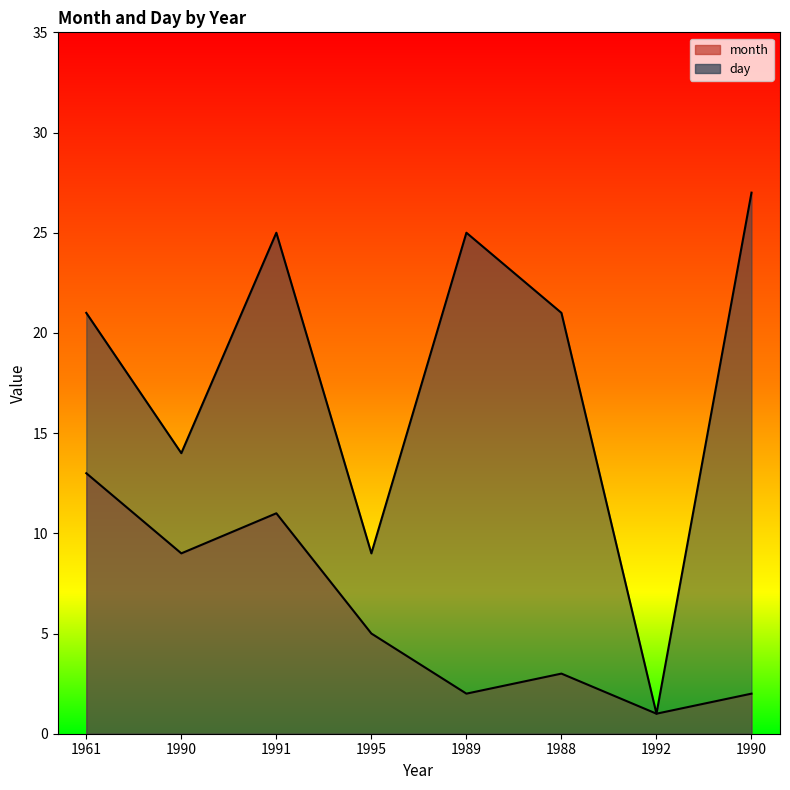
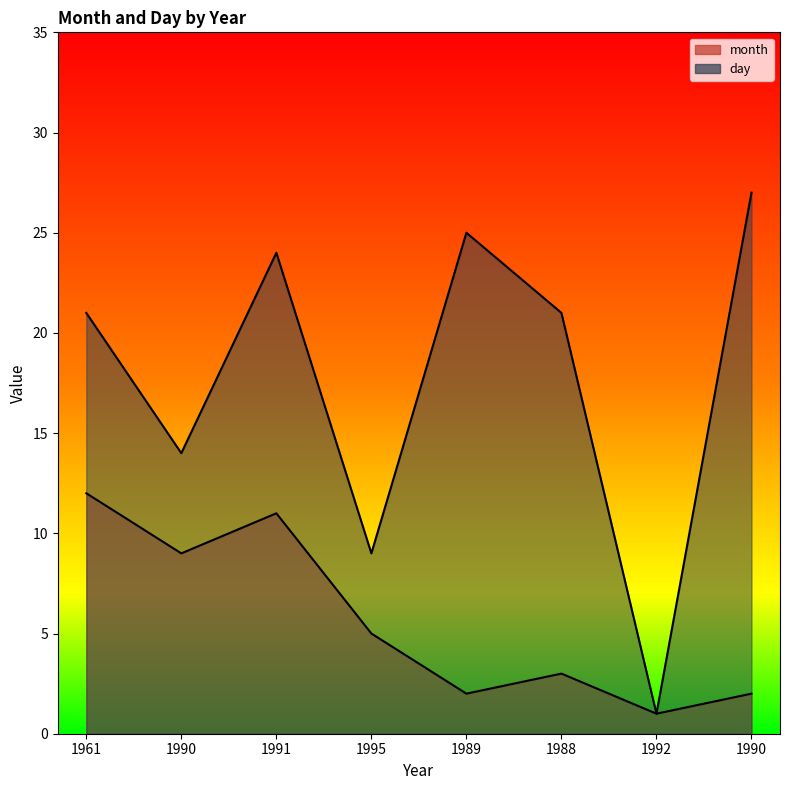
month, 1961: 13 -> 12
day, 1991: 25 -> 24
